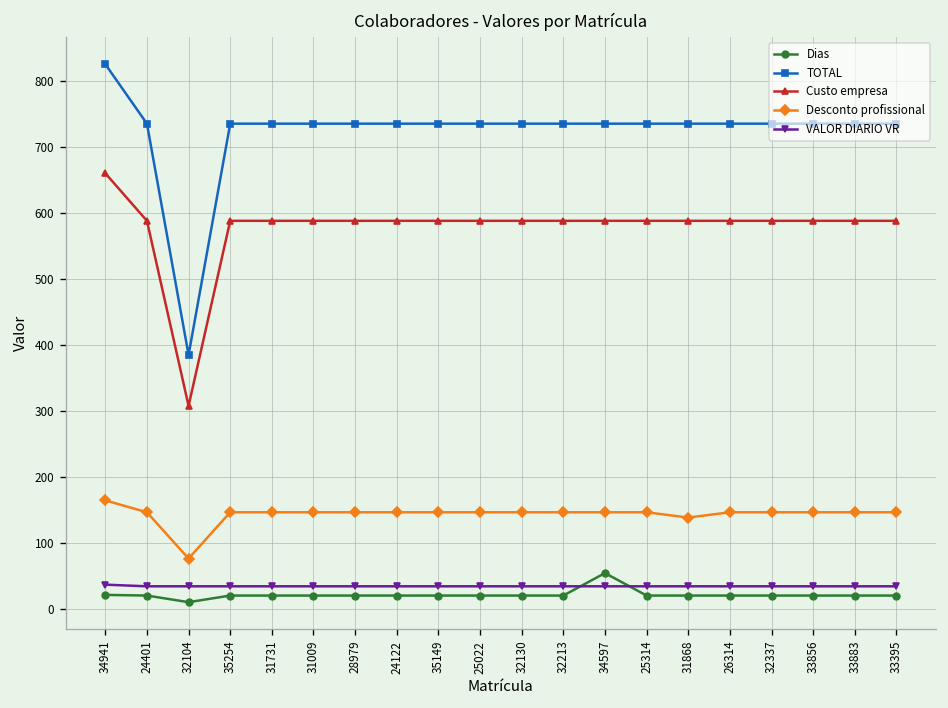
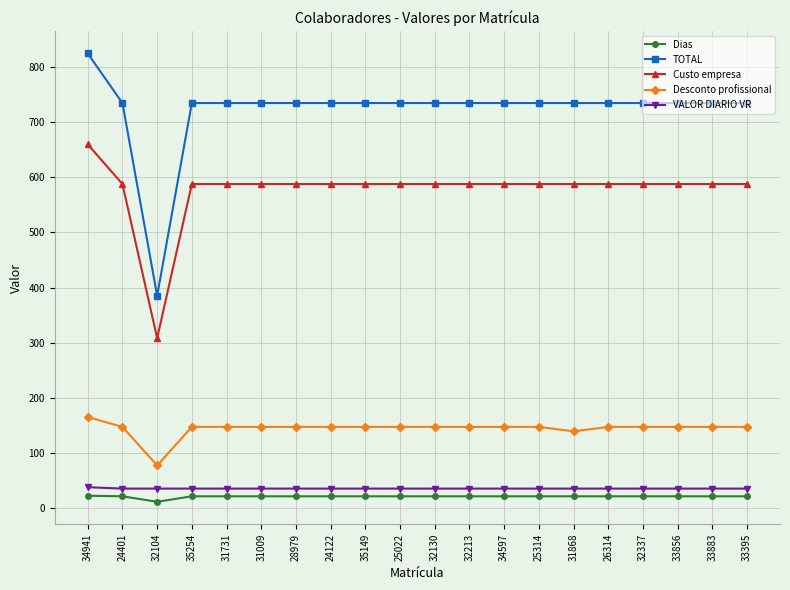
Dias, 34597: 60 -> 20
